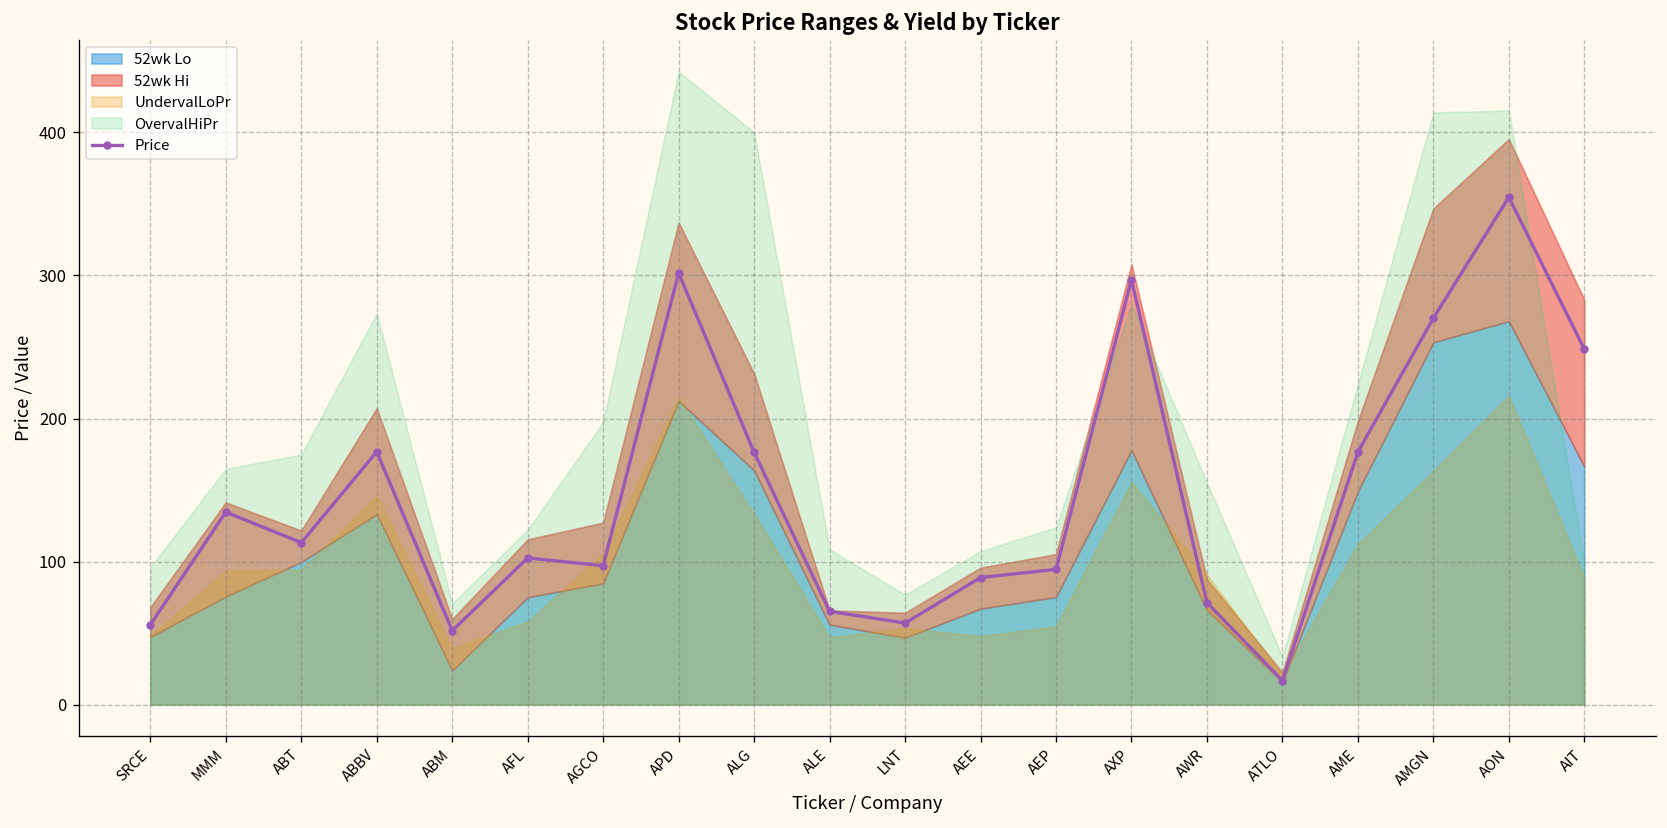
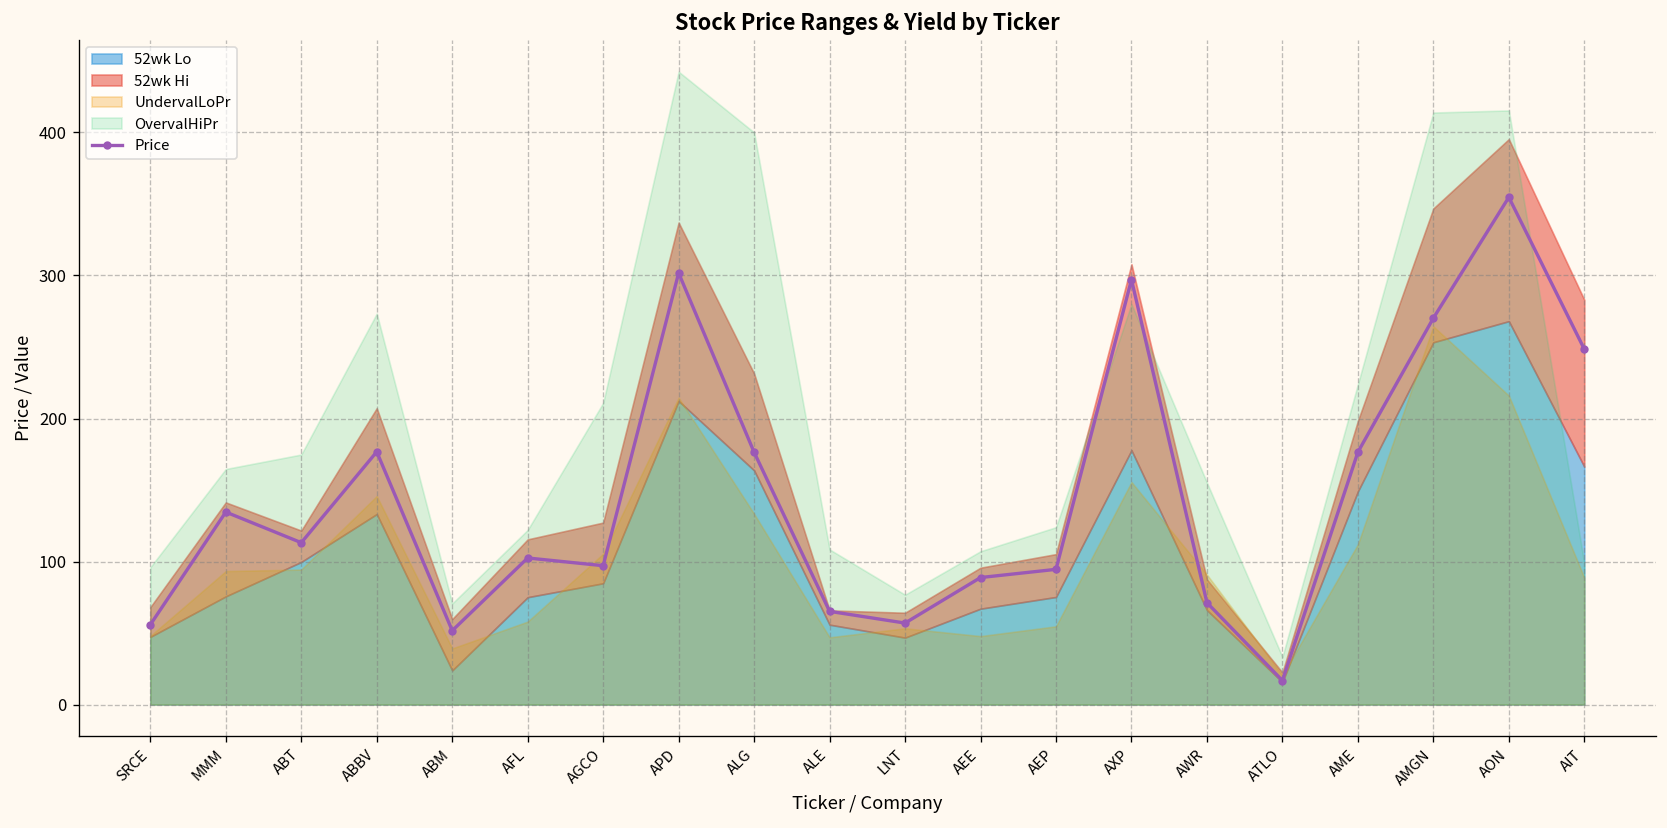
OvervalHiPr, AGCO: 197 -> 211
UndervalLoPr, AMGN: 163 -> 264
